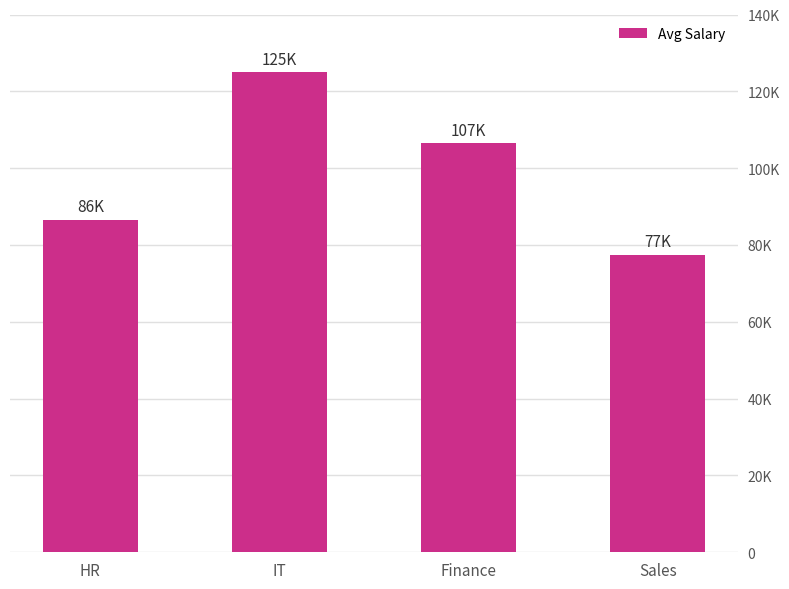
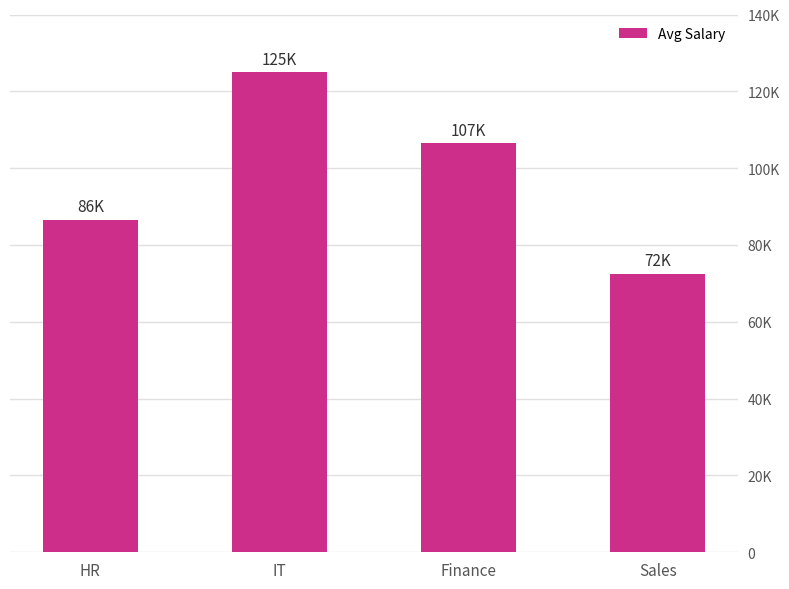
Sales: 77K -> 72K
